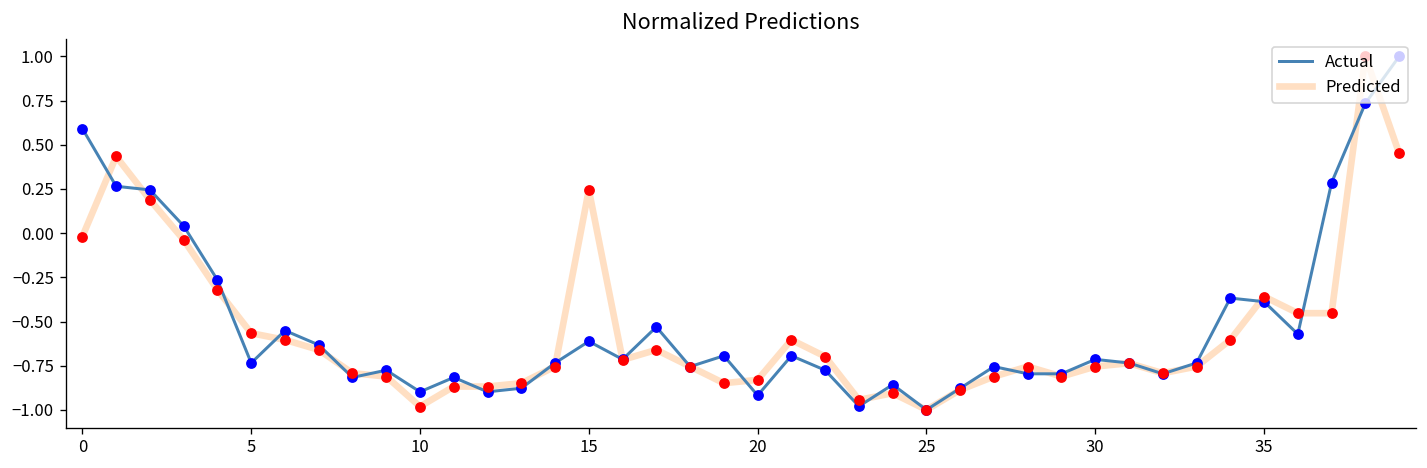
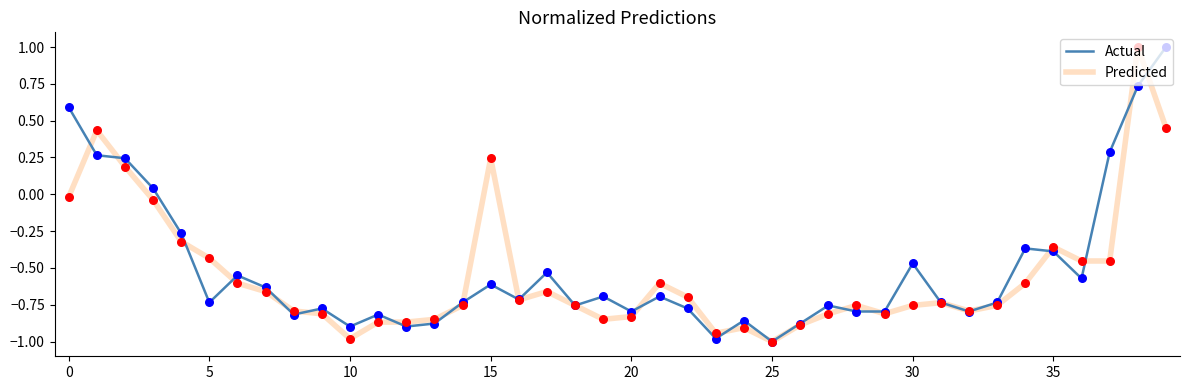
Predicted, 5: -0.57 -> -0.43
Actual, 20: -0.92 -> -0.80
Actual, 30: -0.71 -> -0.47
